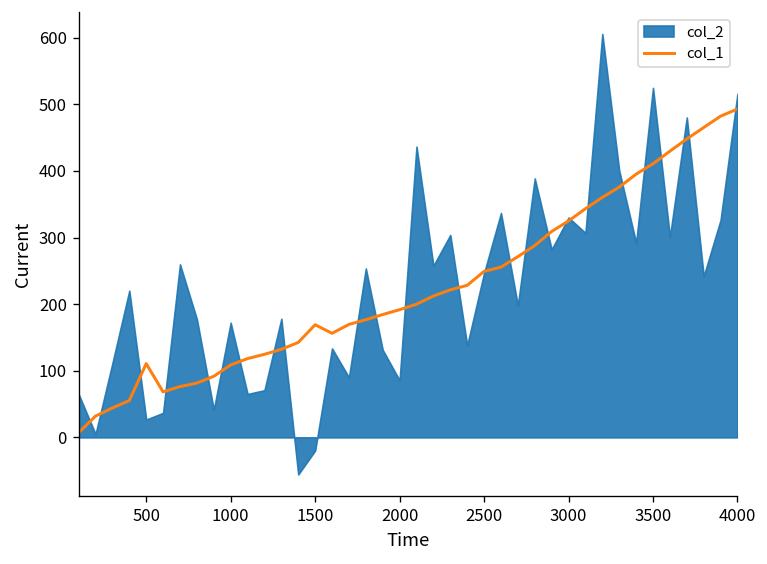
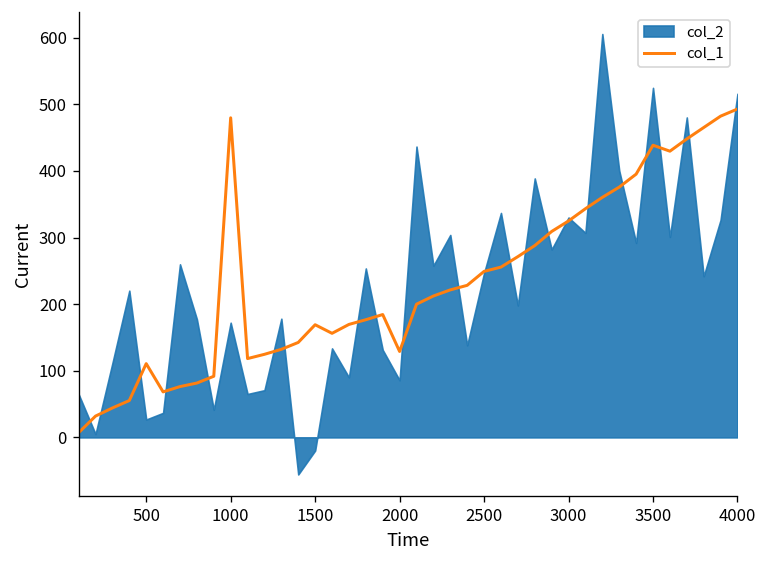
col_1, 1000: 110 -> 480
col_1, 2000: 190 -> 130
col_1, 3500: 410 -> 440
